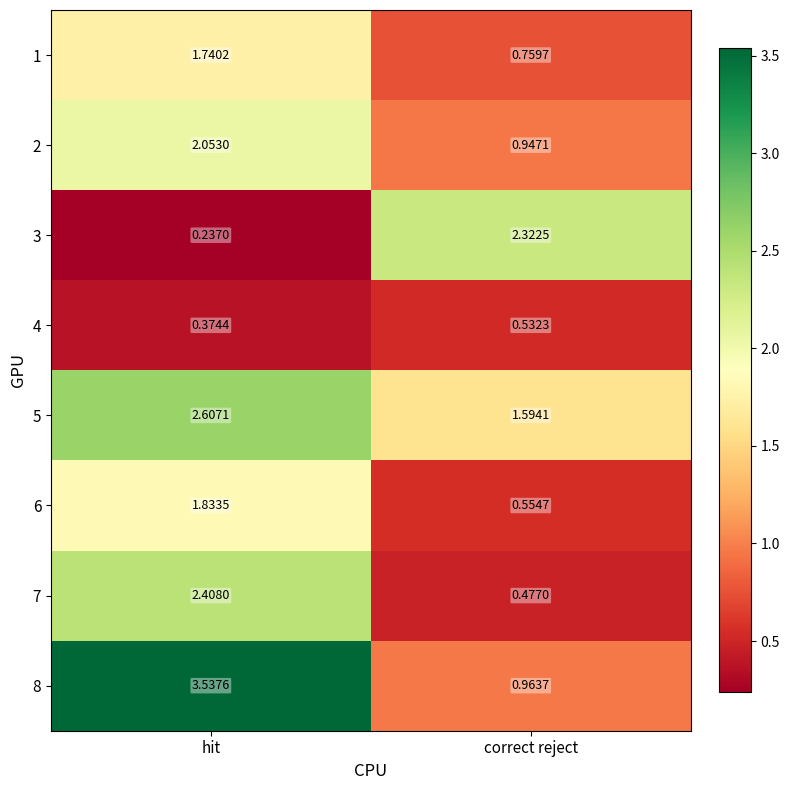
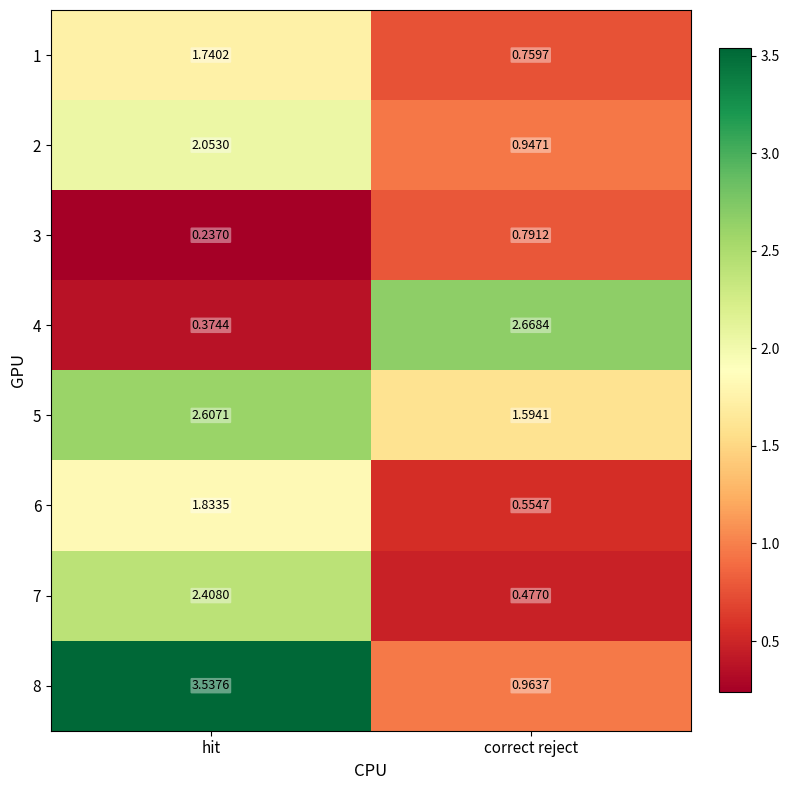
3, correct reject: 2.3225 -> 0.7912
4, correct reject: 0.5323 -> 2.6684
